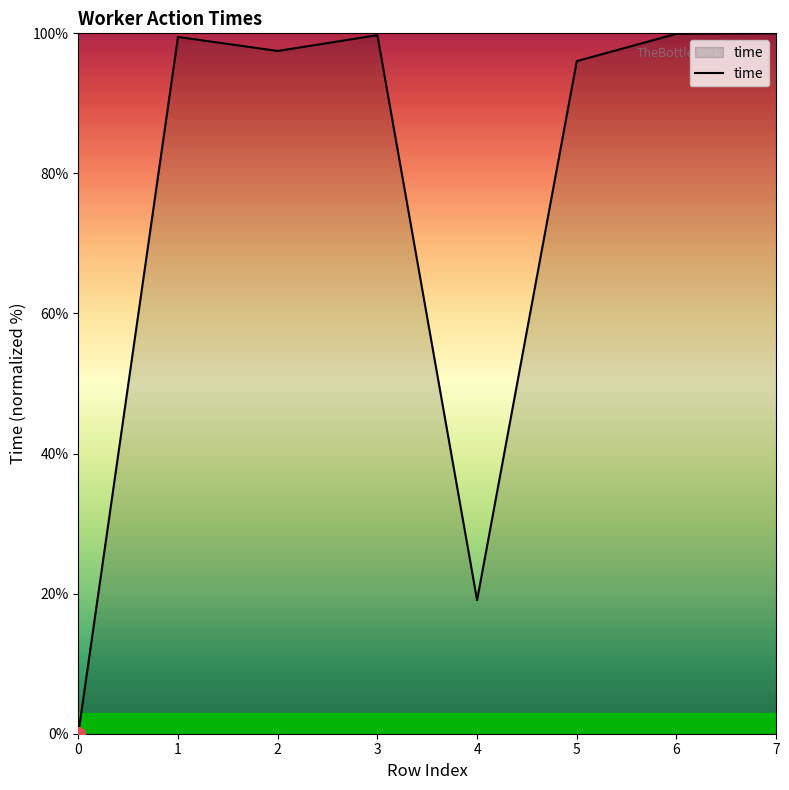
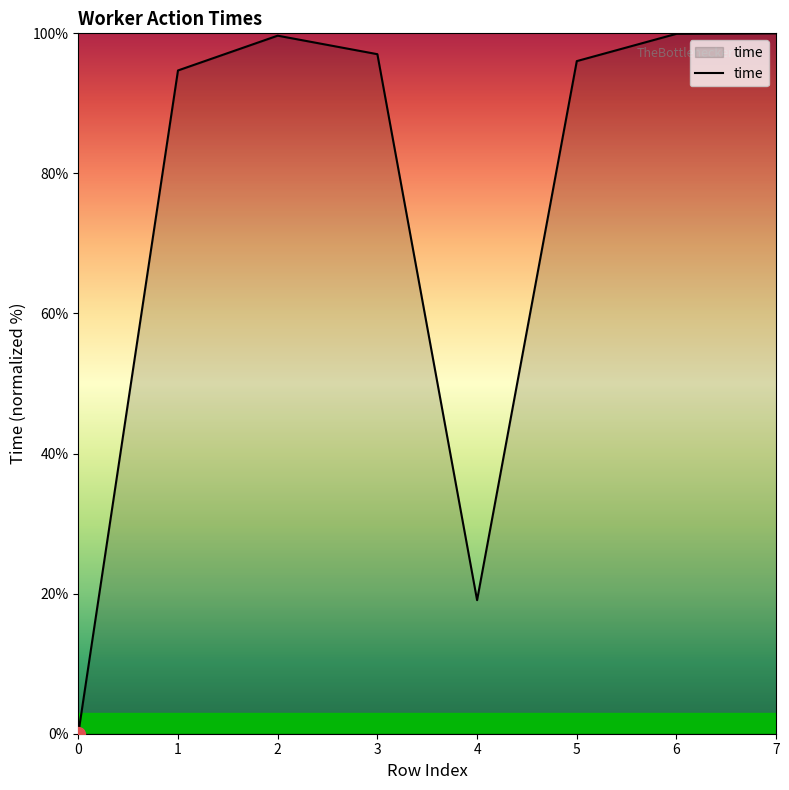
time, 1: 99% -> 95%
time, 2: 97% -> 100%
time, 3: 100% -> 97%
